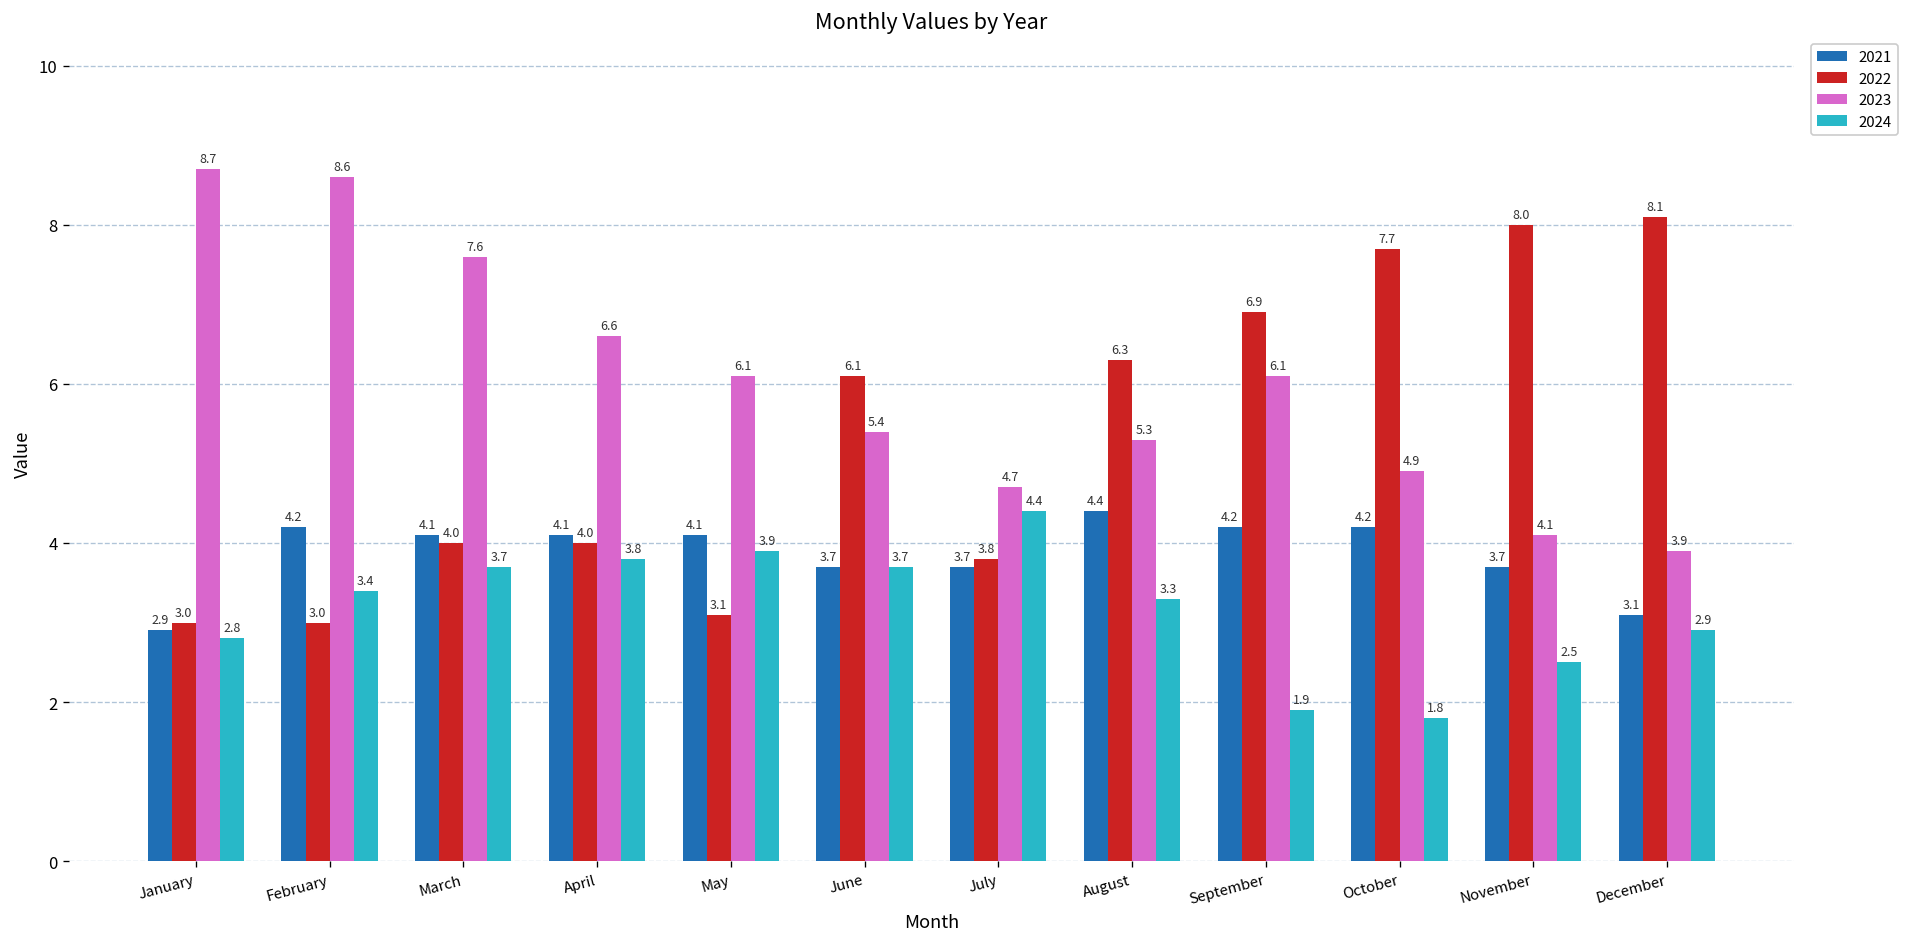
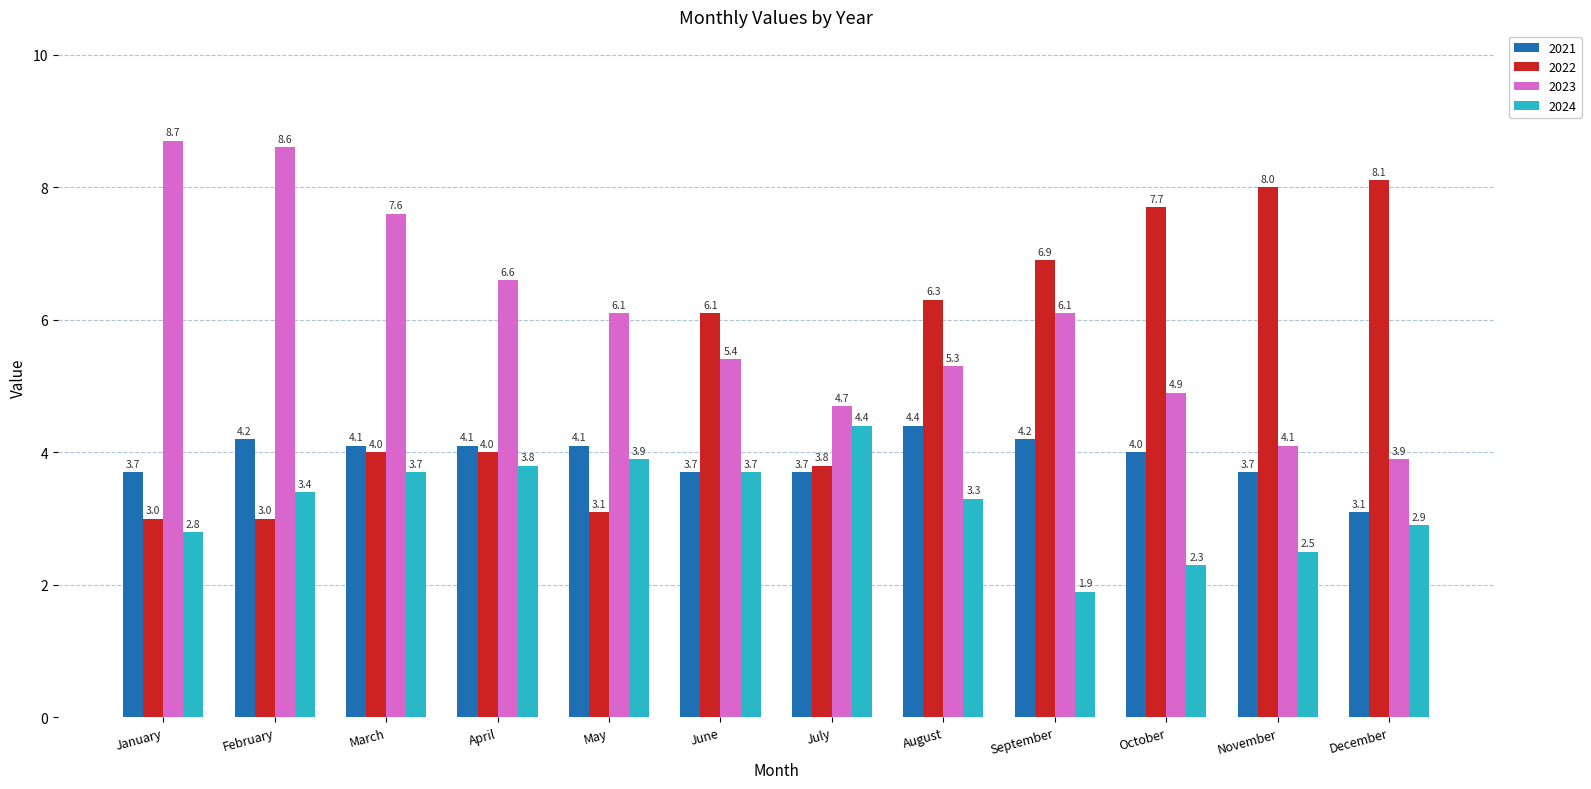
2021, January: 2.9 -> 3.7
2021, October: 4.2 -> 4.0
2024, October: 1.8 -> 2.3
